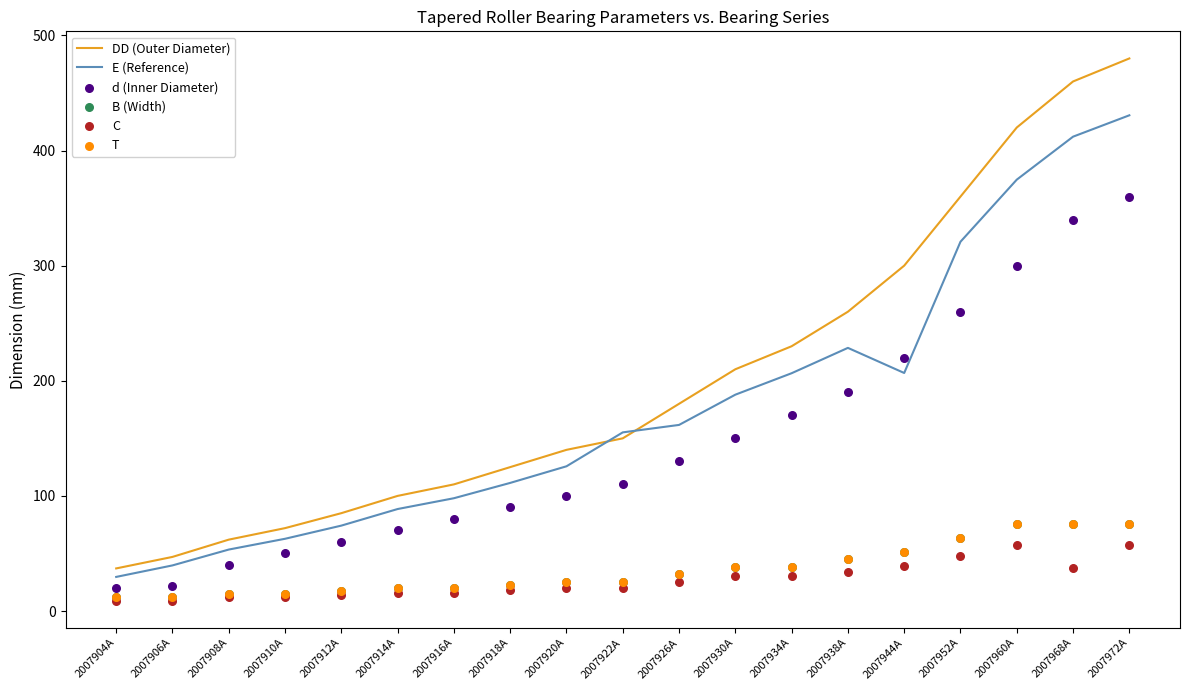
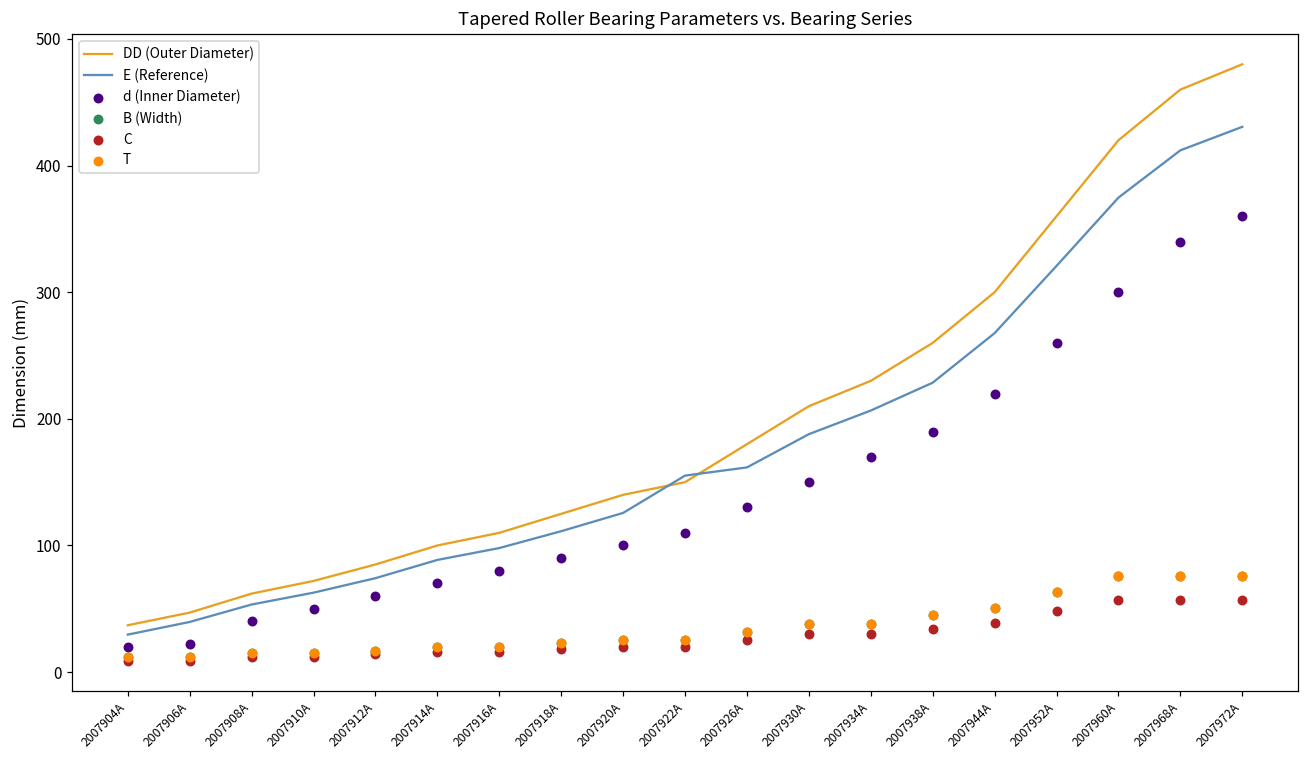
E (Reference), 2007944А: 207 -> 268
C, 2007968А: 37 -> 57
